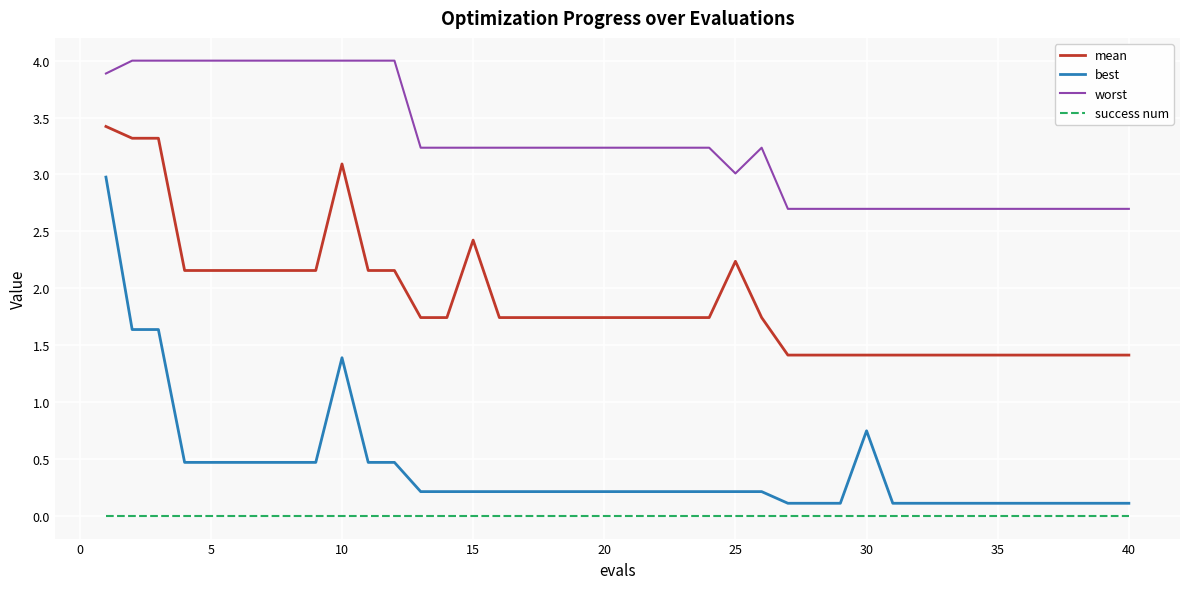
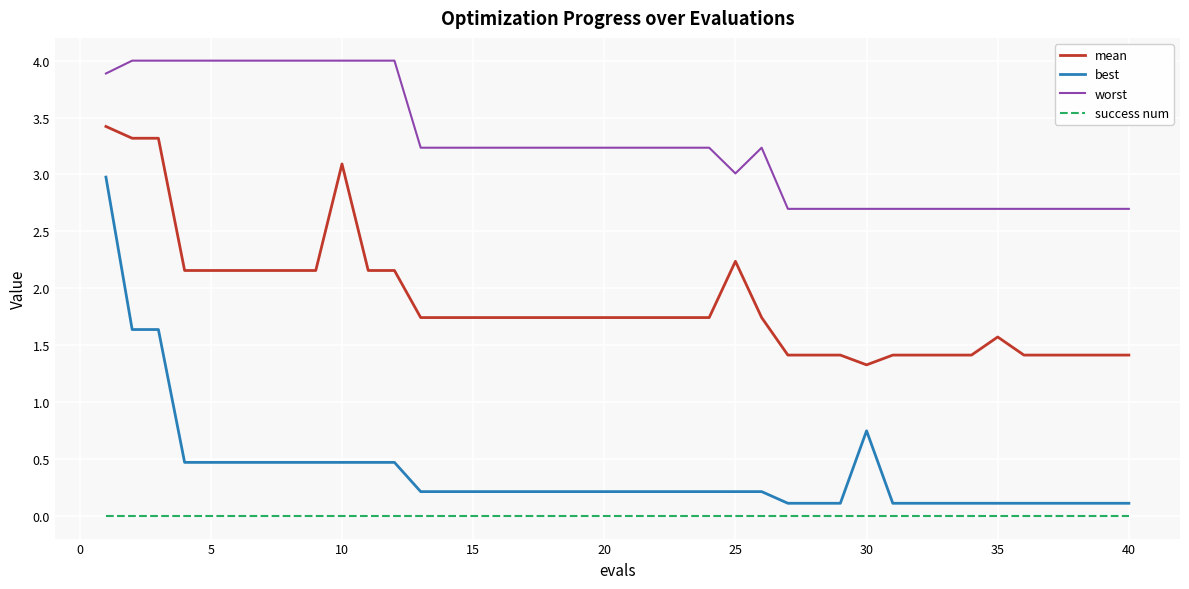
best, 10: 1.39 -> 0.47
mean, 15: 2.42 -> 1.74
mean, 30: 1.41 -> 1.33
mean, 35: 1.41 -> 1.57
